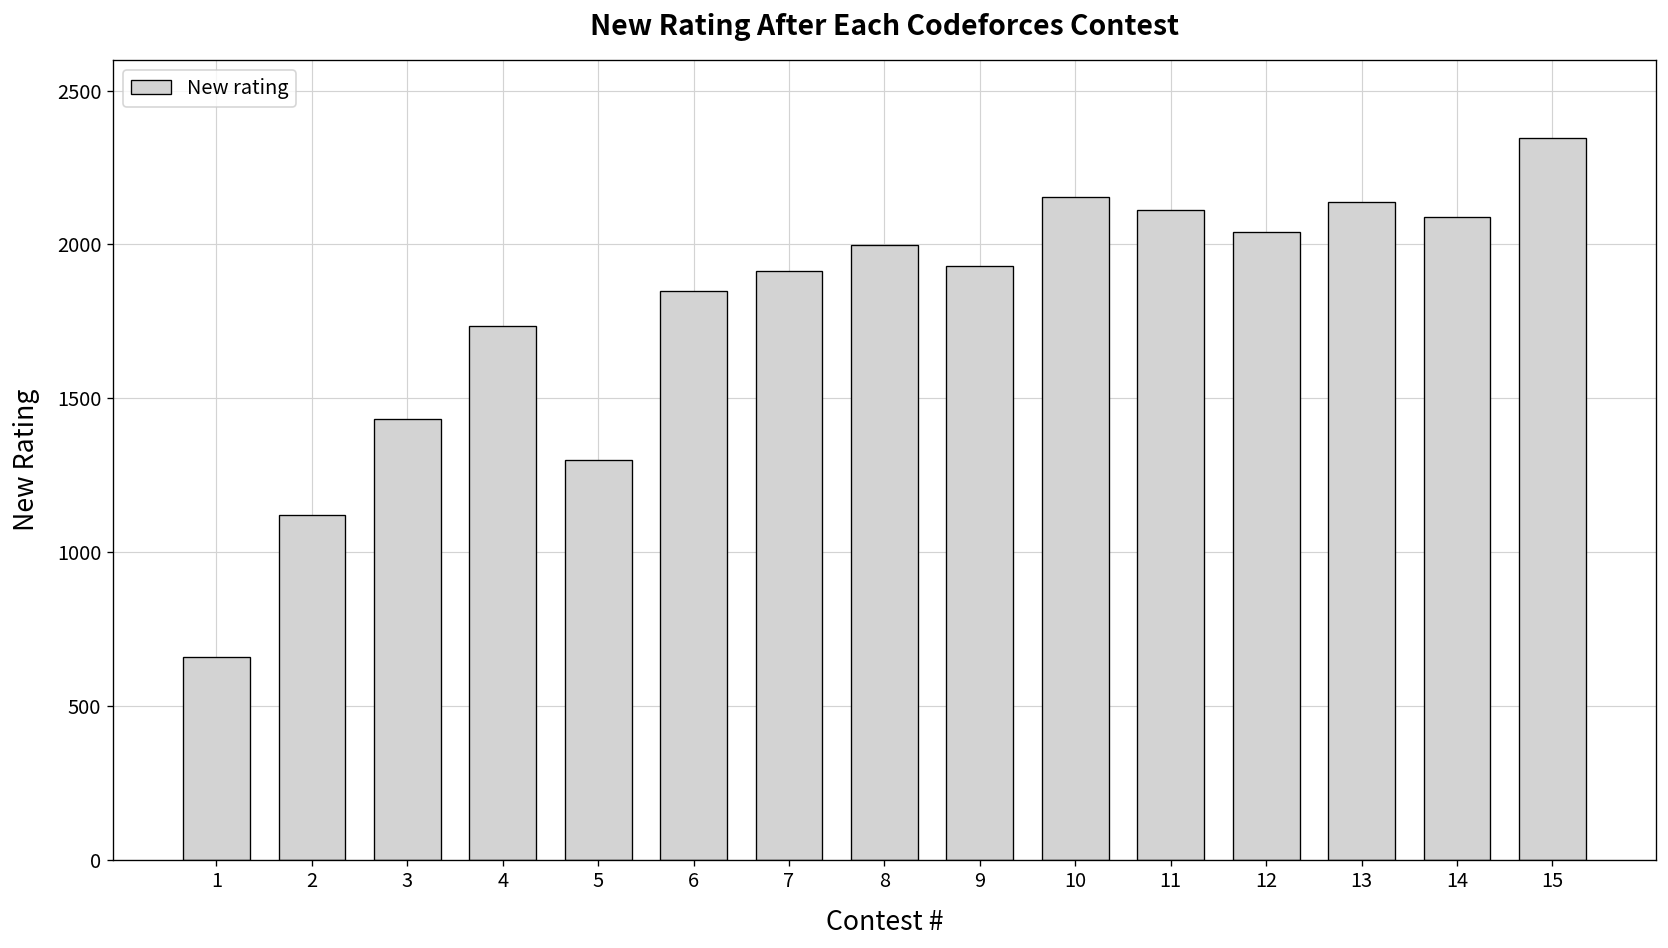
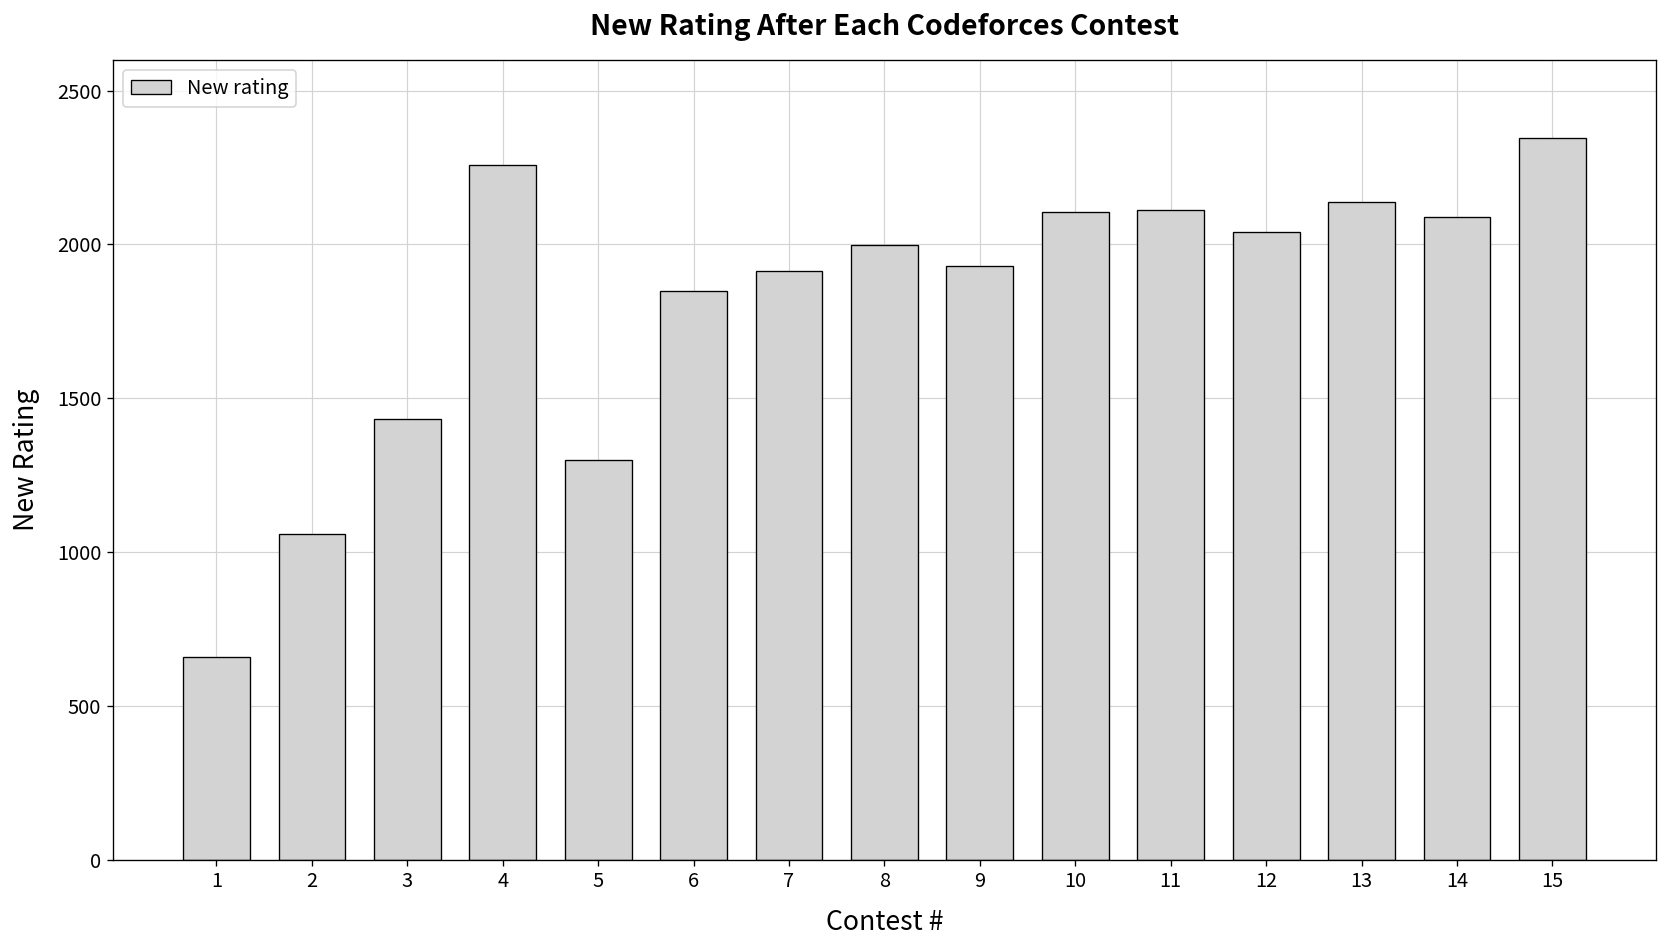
2: 1120 -> 1060
4: 1730 -> 2260
10: 2160 -> 2110
